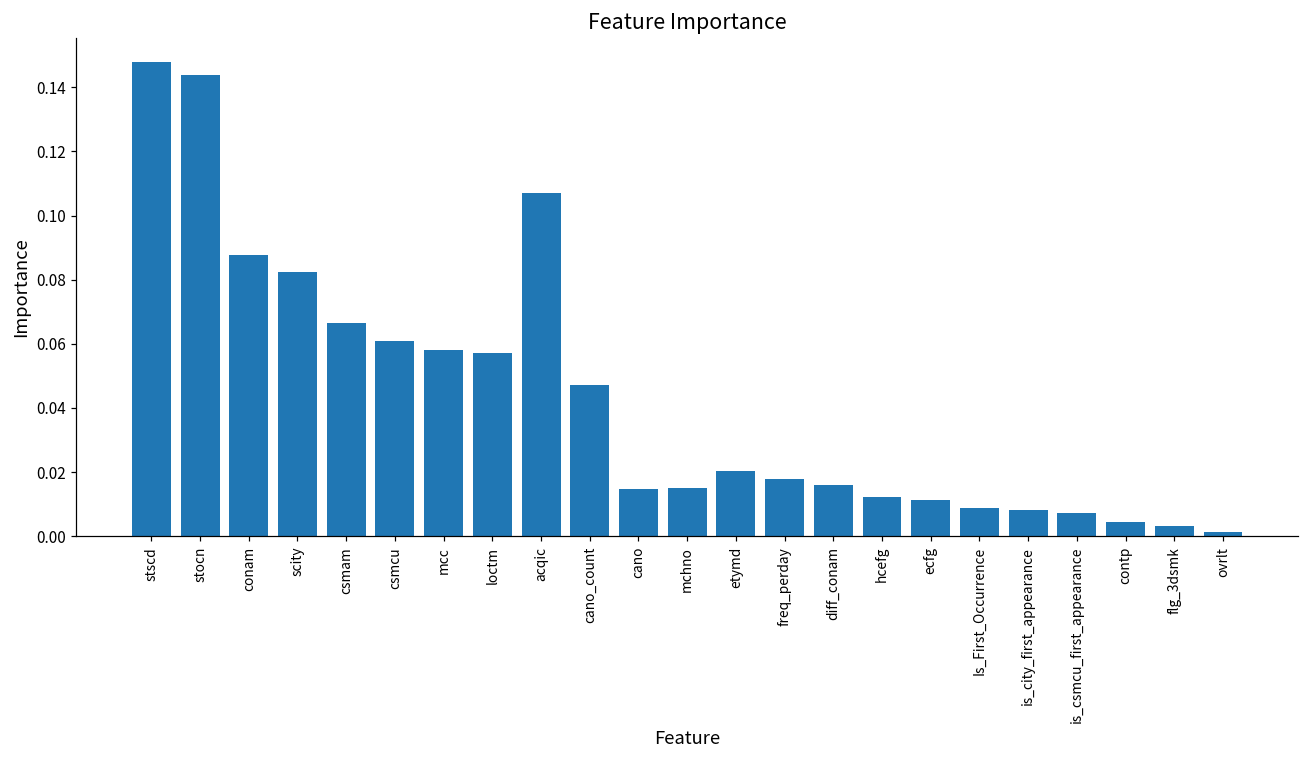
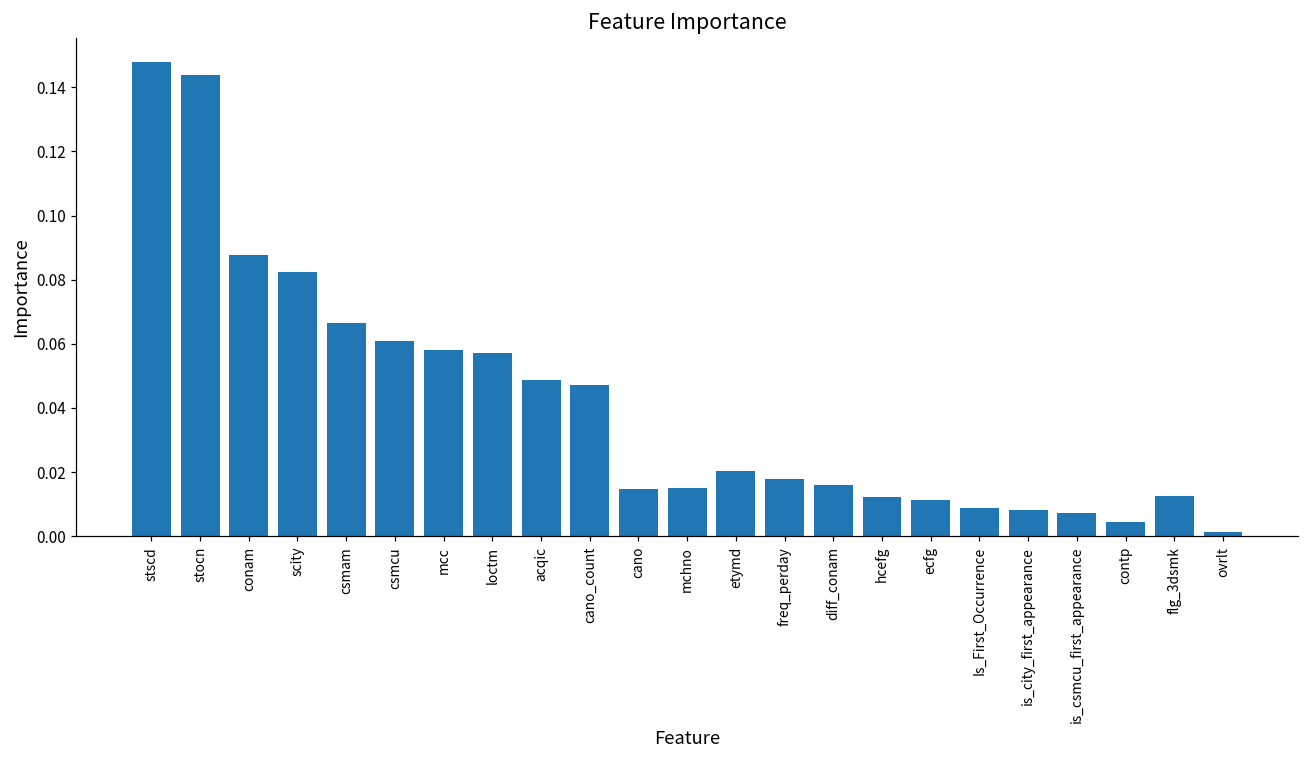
acqic: 0.107 -> 0.049
flg_3dsmk: 0.003 -> 0.013
